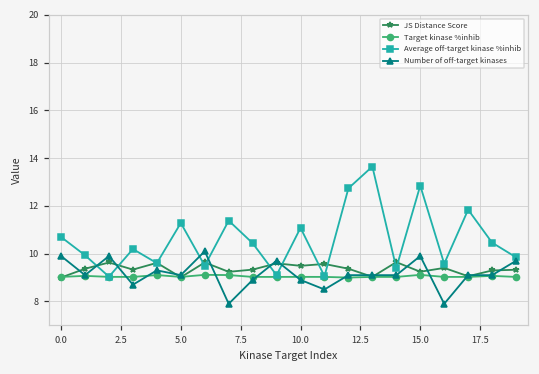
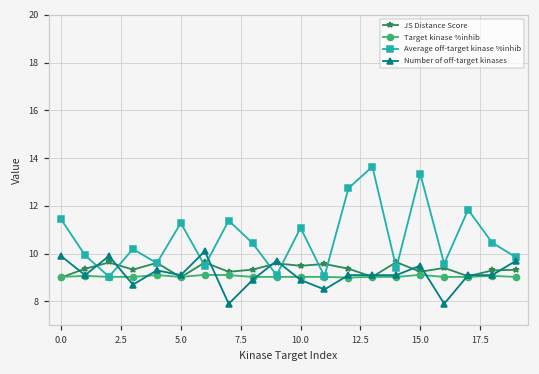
Average off-target kinase %inhib, 0.0: 10.7 -> 11.4
Average off-target kinase %inhib, 15.0: 12.8 -> 13.3
Number of off-target kinases, 15.0: 9.9 -> 9.5
